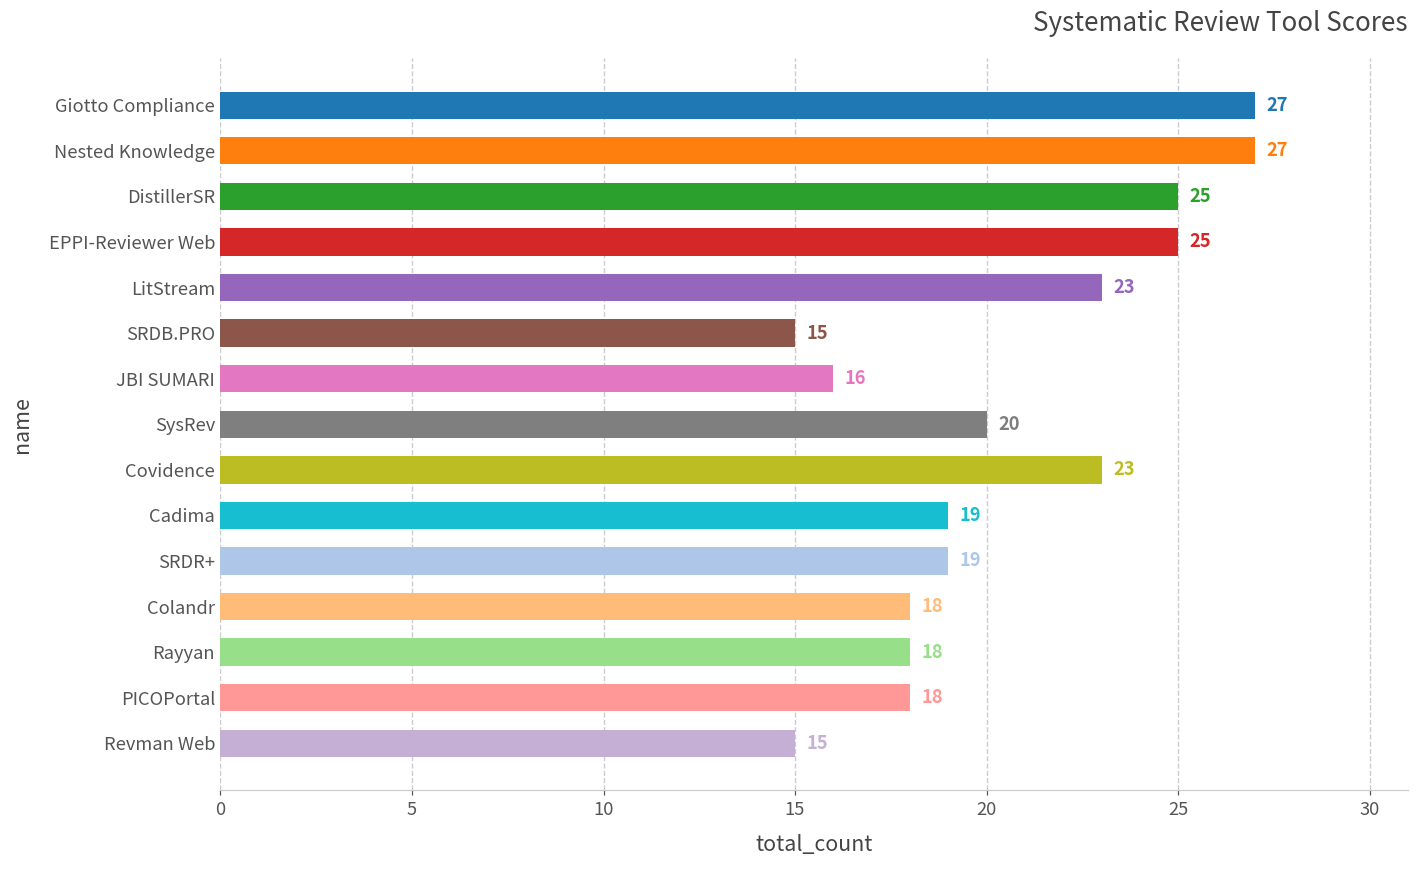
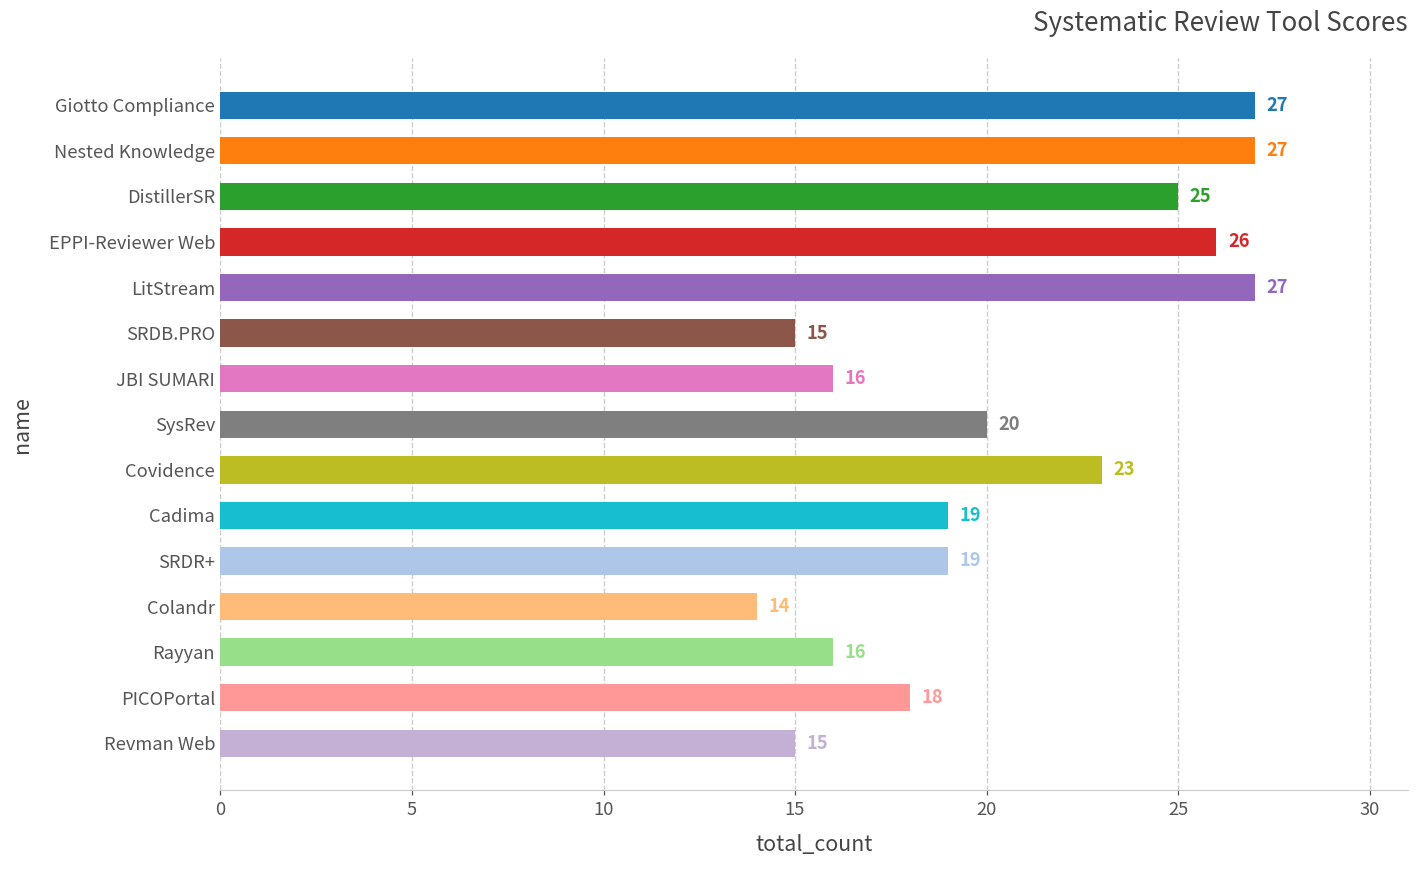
EPPI-Reviewer Web: 25 -> 26
LitStream: 23 -> 27
Colandr: 18 -> 14
Rayyan: 18 -> 16
